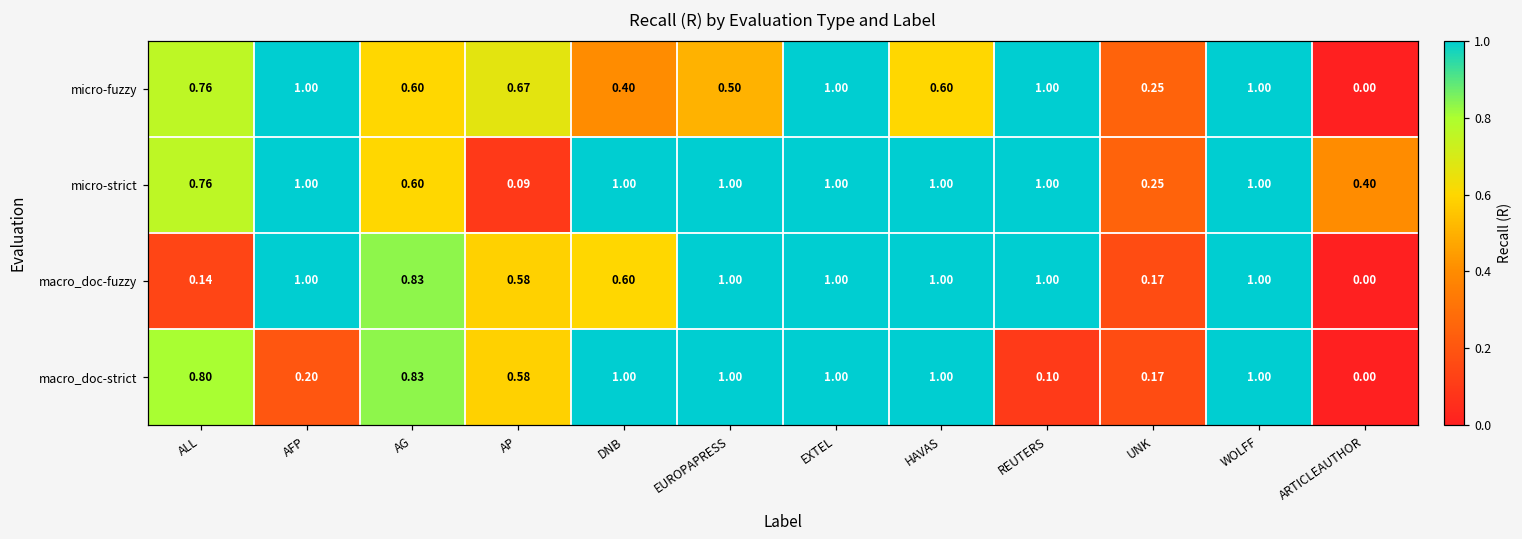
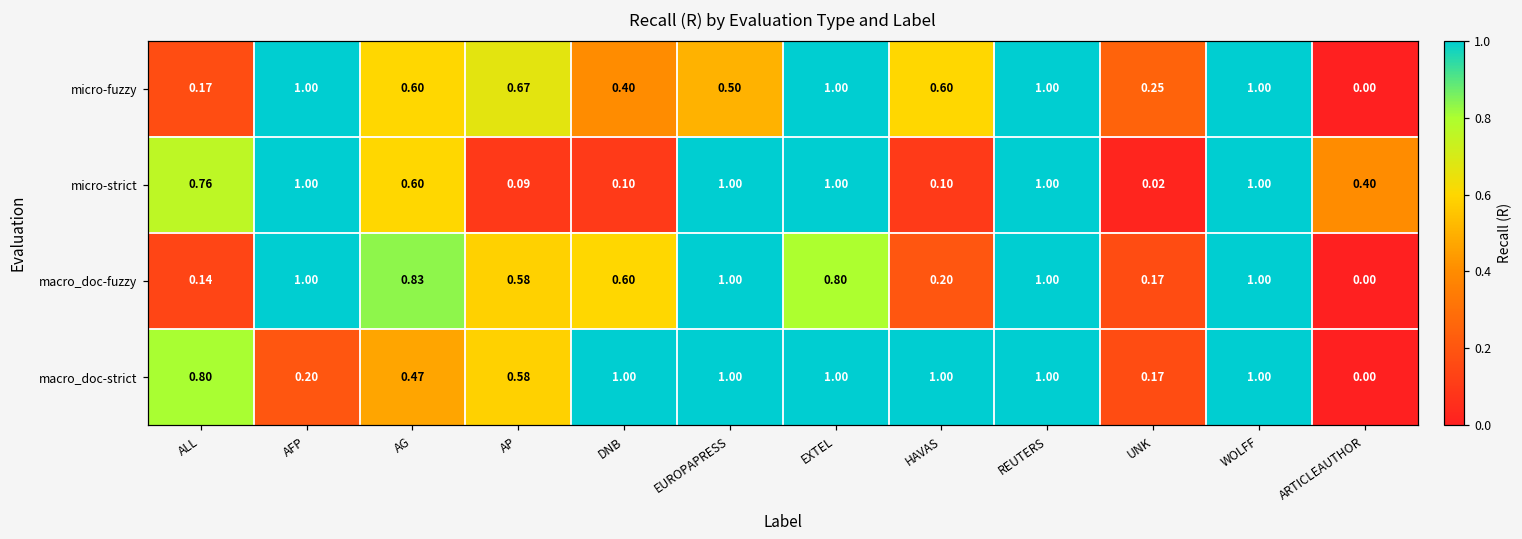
micro-fuzzy, ALL: 0.76 -> 0.17
micro-strict, DNB: 1.00 -> 0.10
micro-strict, HAVAS: 1.00 -> 0.10
micro-strict, UNK: 0.25 -> 0.02
macro_doc-fuzzy, EXTEL: 1.00 -> 0.80
macro_doc-fuzzy, HAVAS: 1.00 -> 0.20
macro_doc-strict, AG: 0.83 -> 0.47
macro_doc-strict, REUTERS: 0.10 -> 1.00
